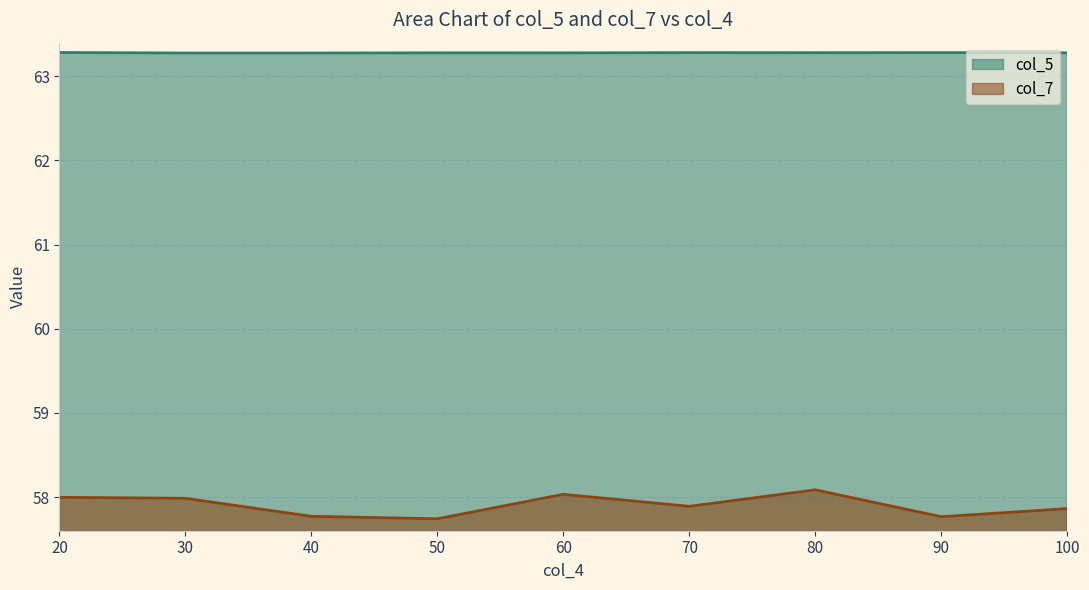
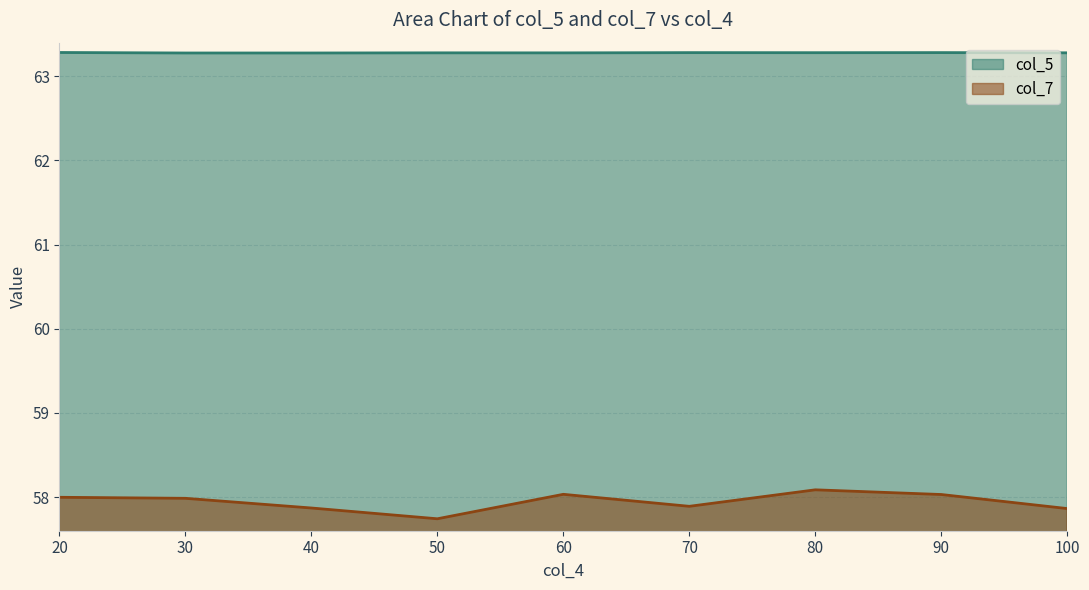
col_7, 40: 57.8 -> 57.9
col_7, 90: 57.8 -> 58.0
